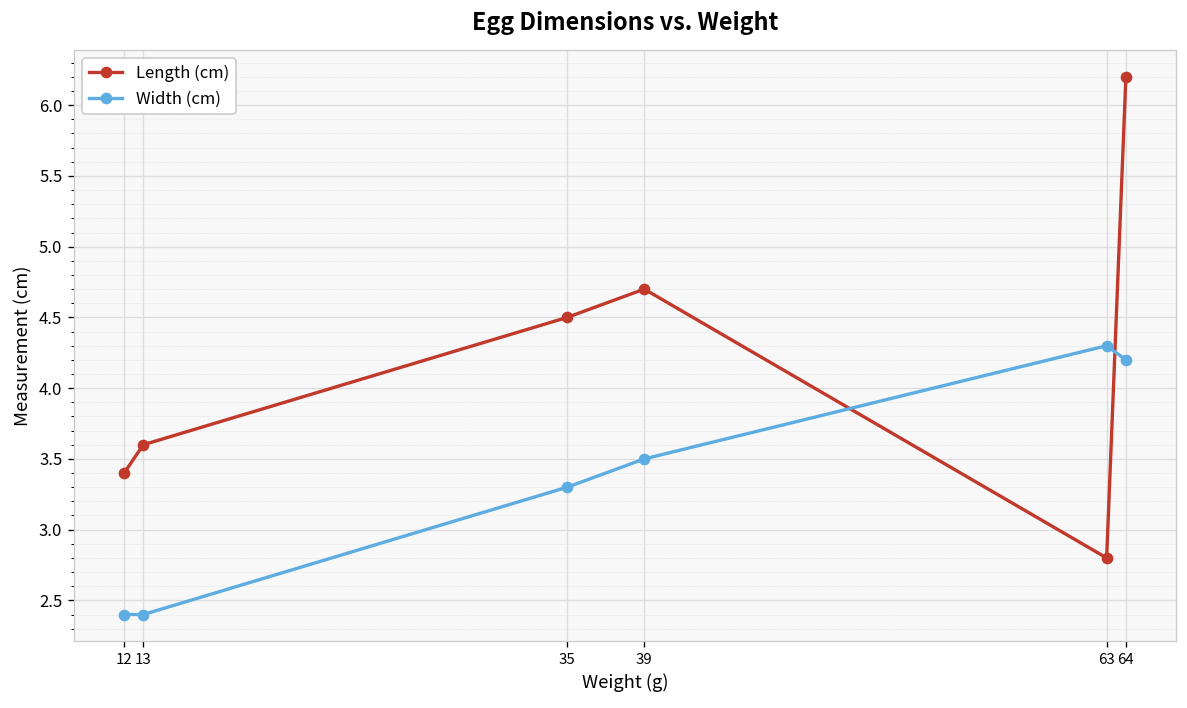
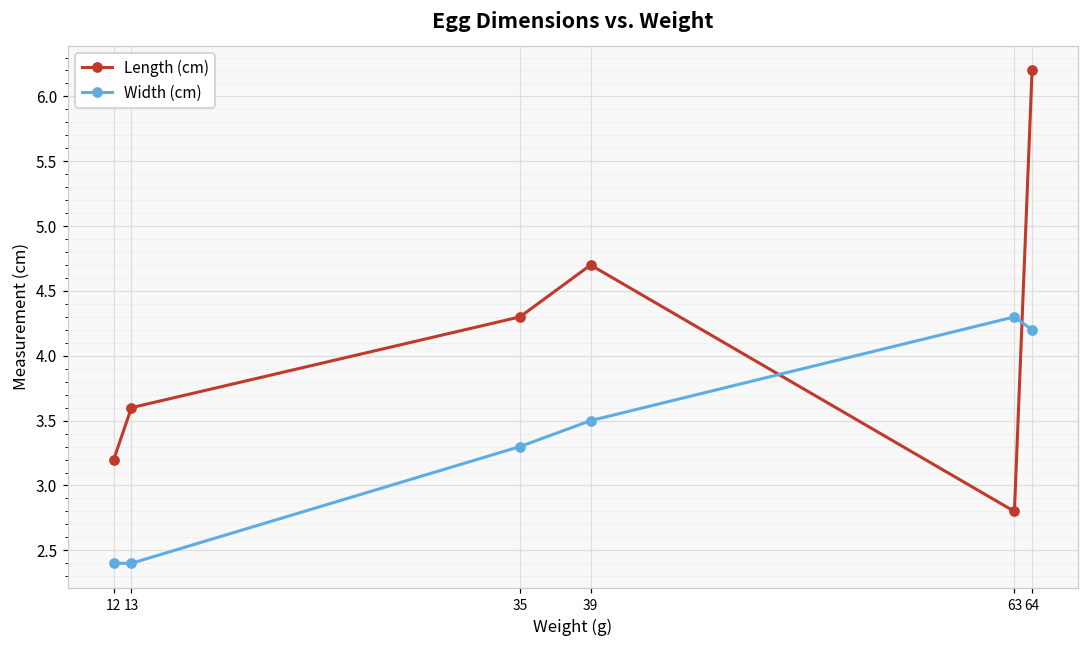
Length (cm), 12: 3.4 -> 3.2
Length (cm), 35: 4.5 -> 4.3
